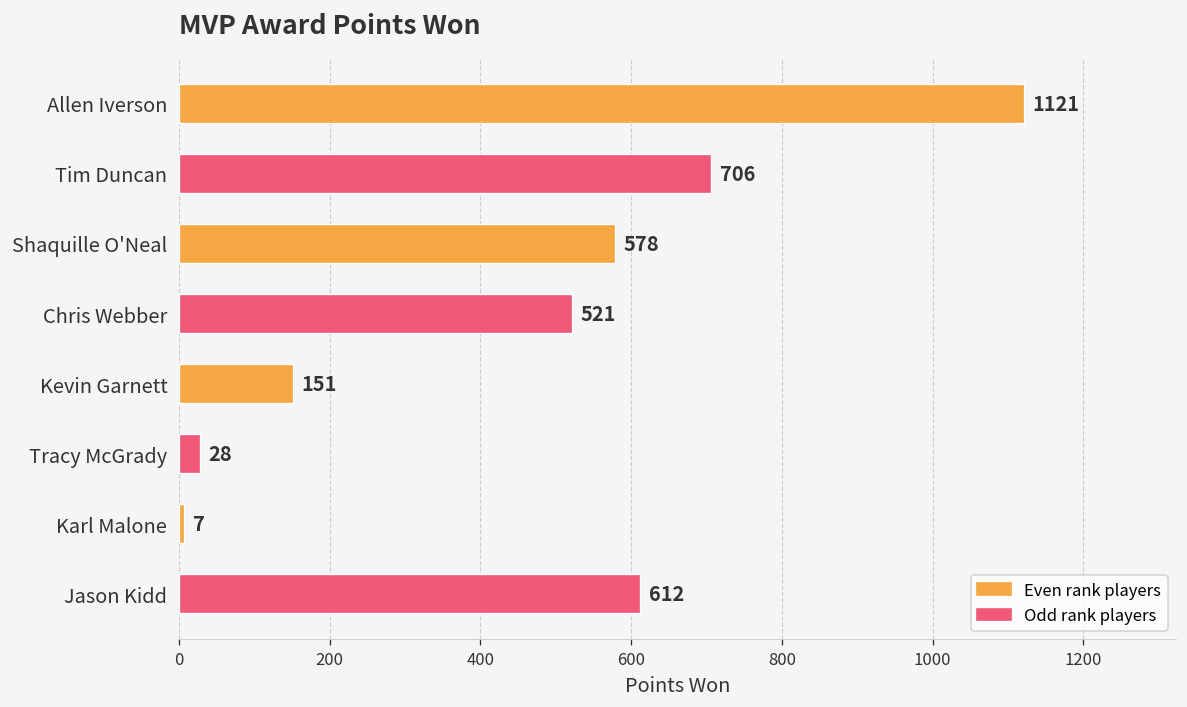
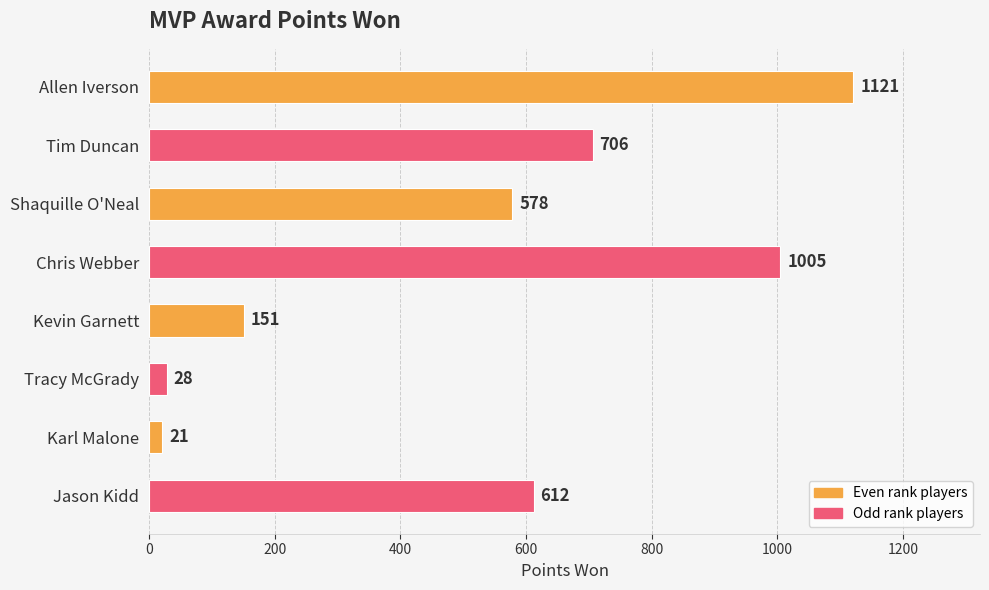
Chris Webber: 521 -> 1005
Karl Malone: 7 -> 21
